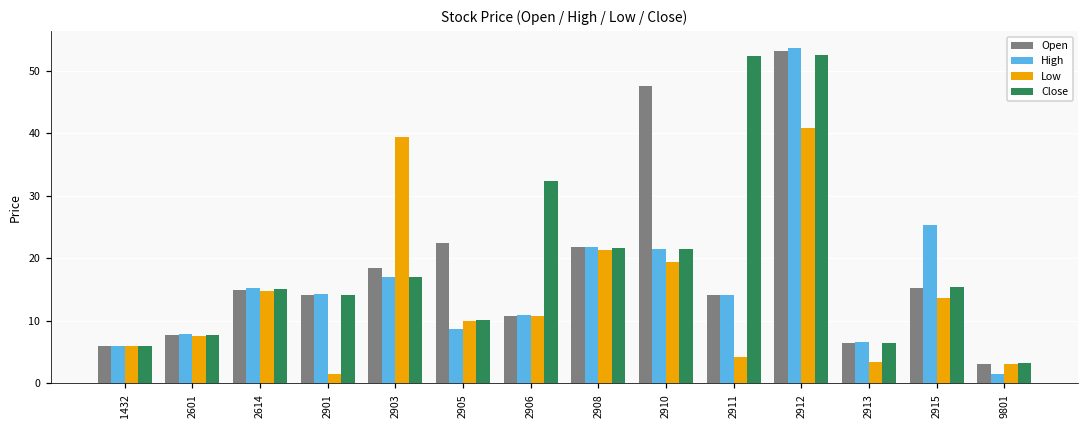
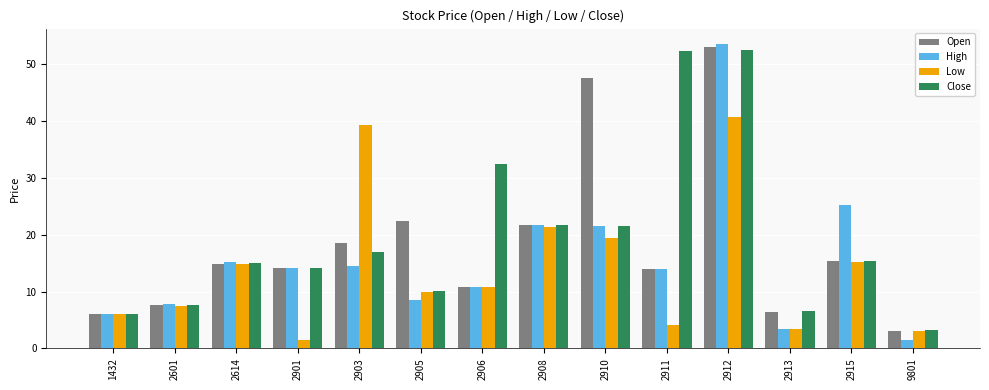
High, 2903: 17 -> 15
High, 2913: 7 -> 3
Low, 2915: 14 -> 15
